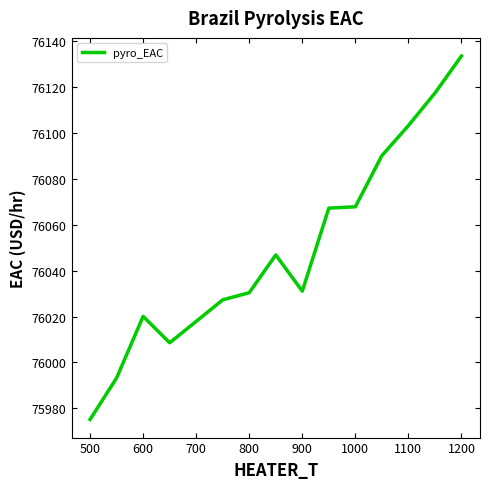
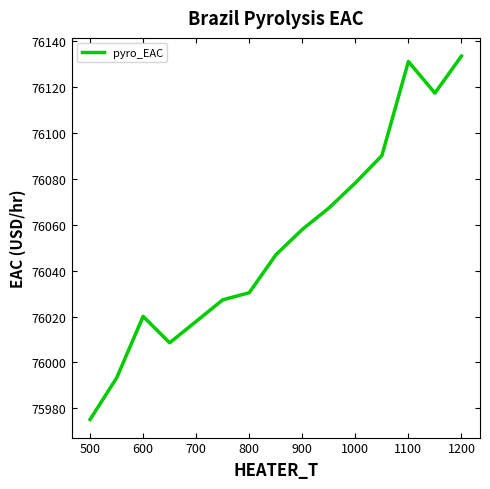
900: 76031 -> 76058
1000: 76068 -> 76078
1100: 76103 -> 76131
